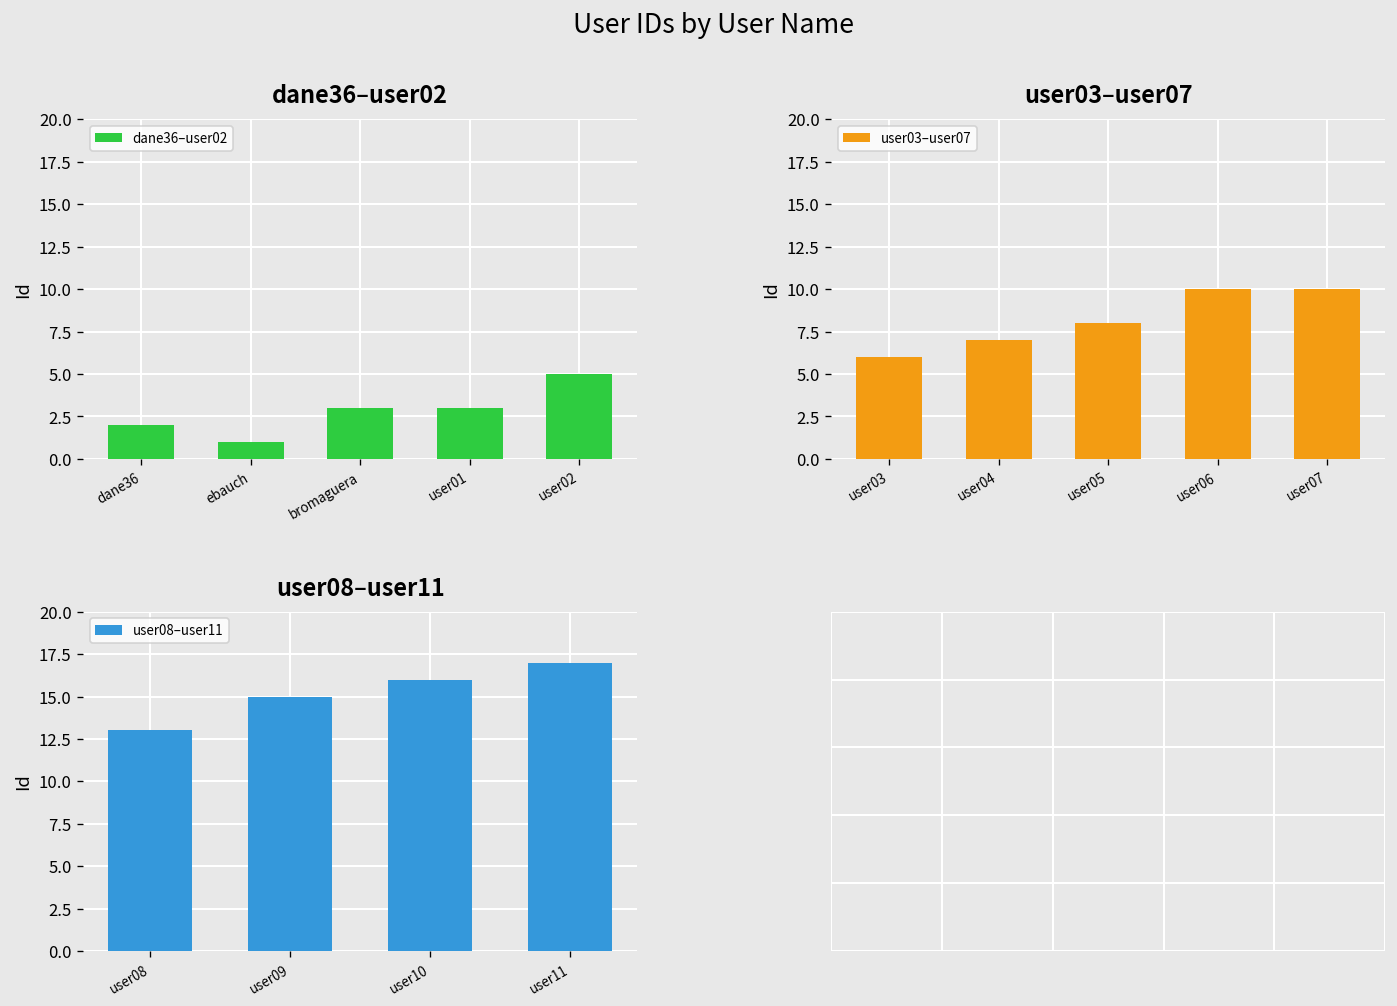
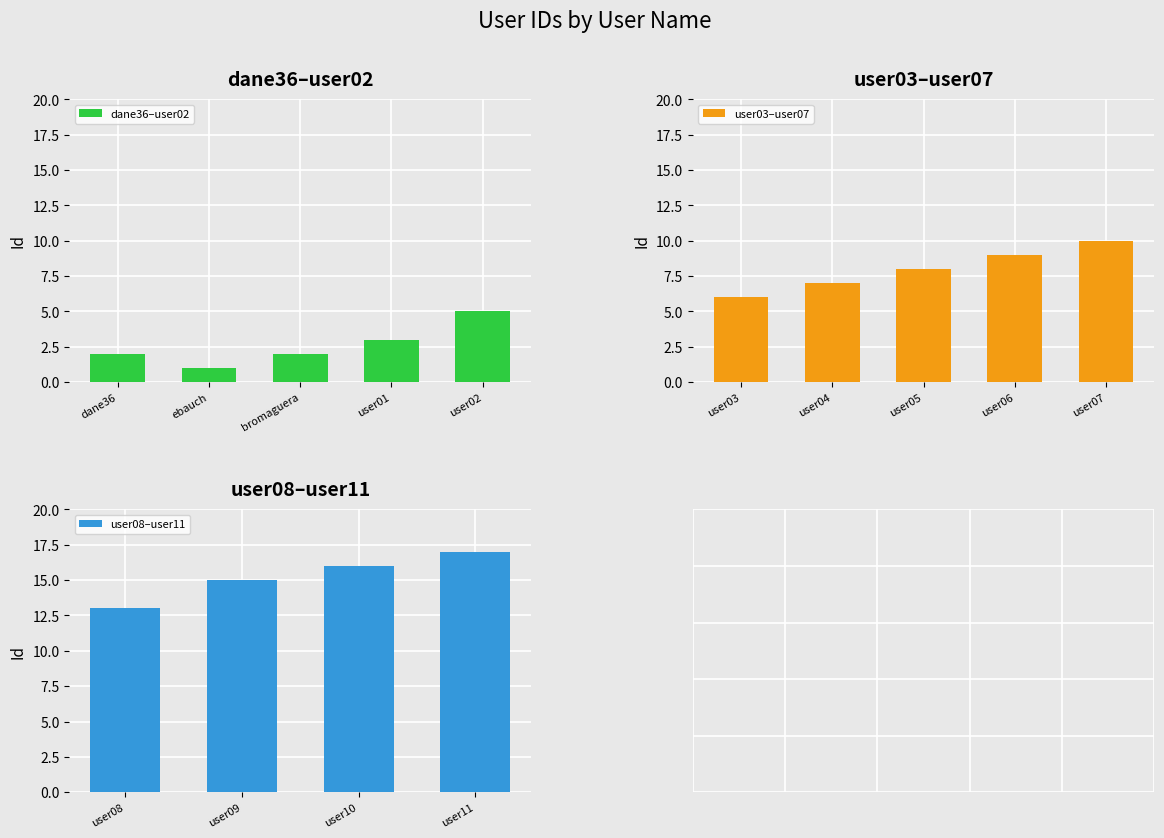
dane36–user02, bromaguera: 3 -> 2
user03–user07, user06: 10 -> 9
